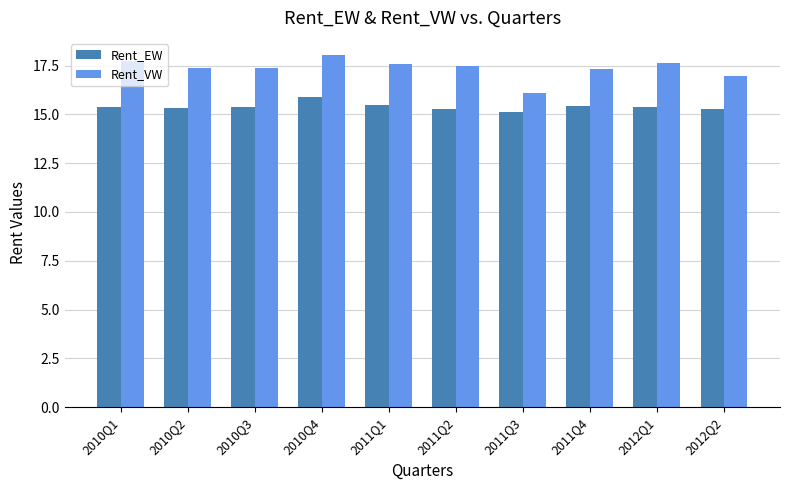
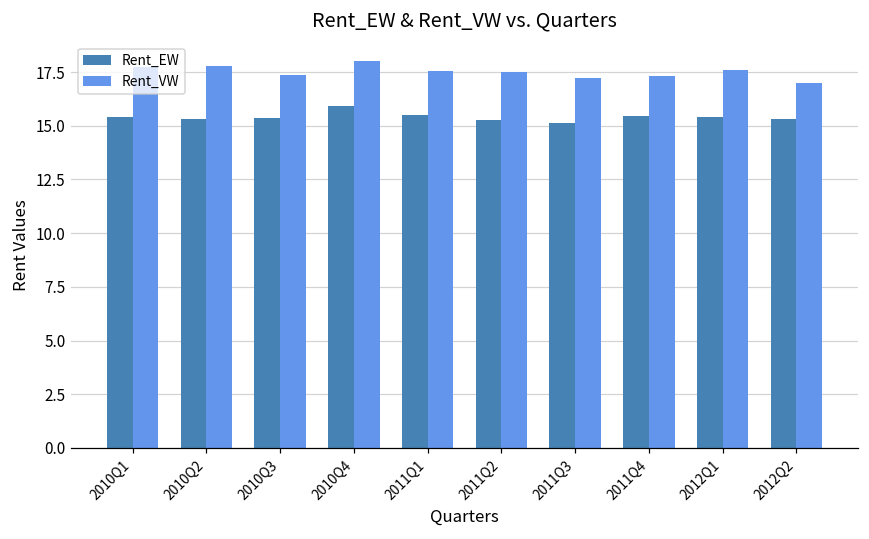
Rent_VW, 2010Q2: 17.4 -> 17.8
Rent_VW, 2011Q3: 16.1 -> 17.2
